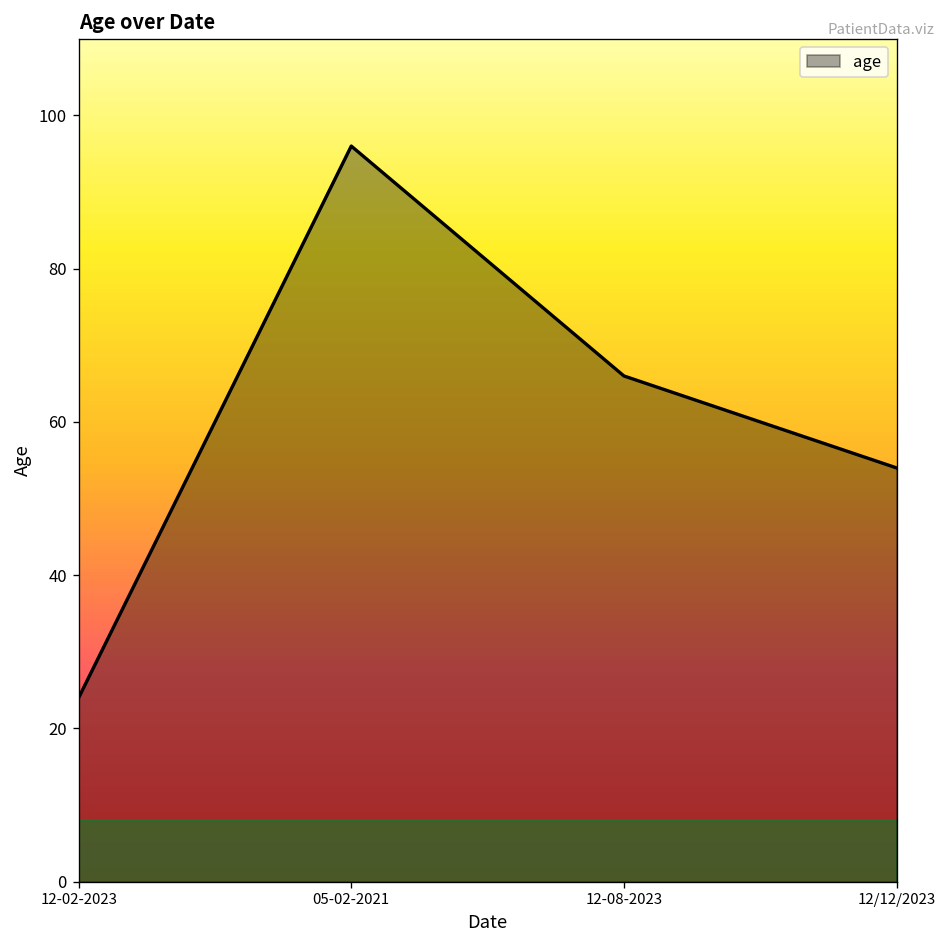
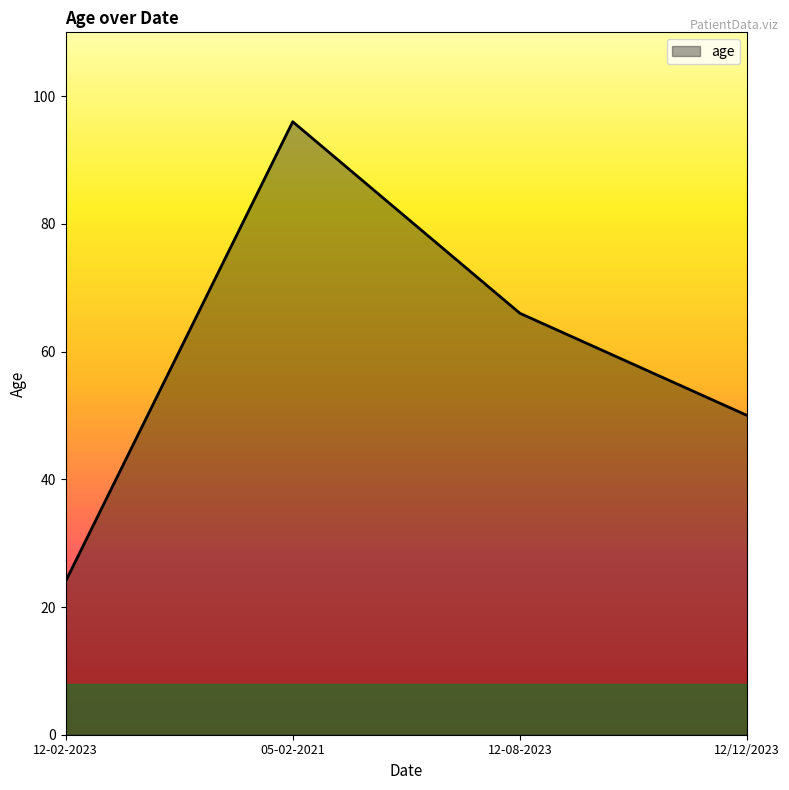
12/12/2023: 54 -> 50
